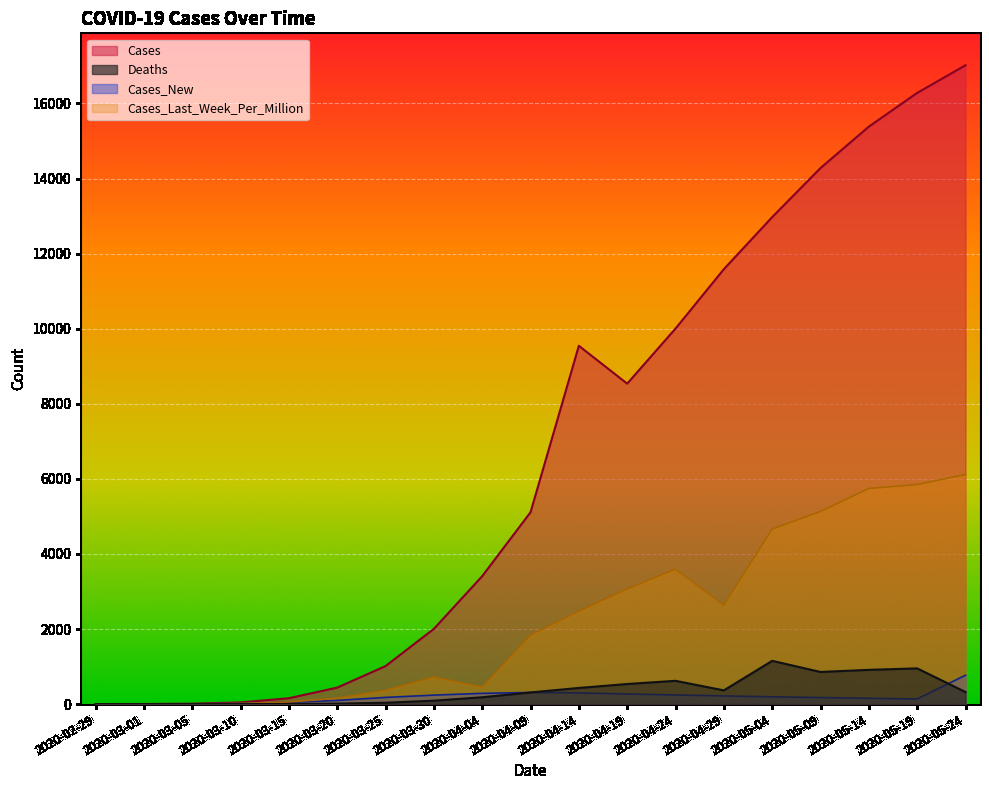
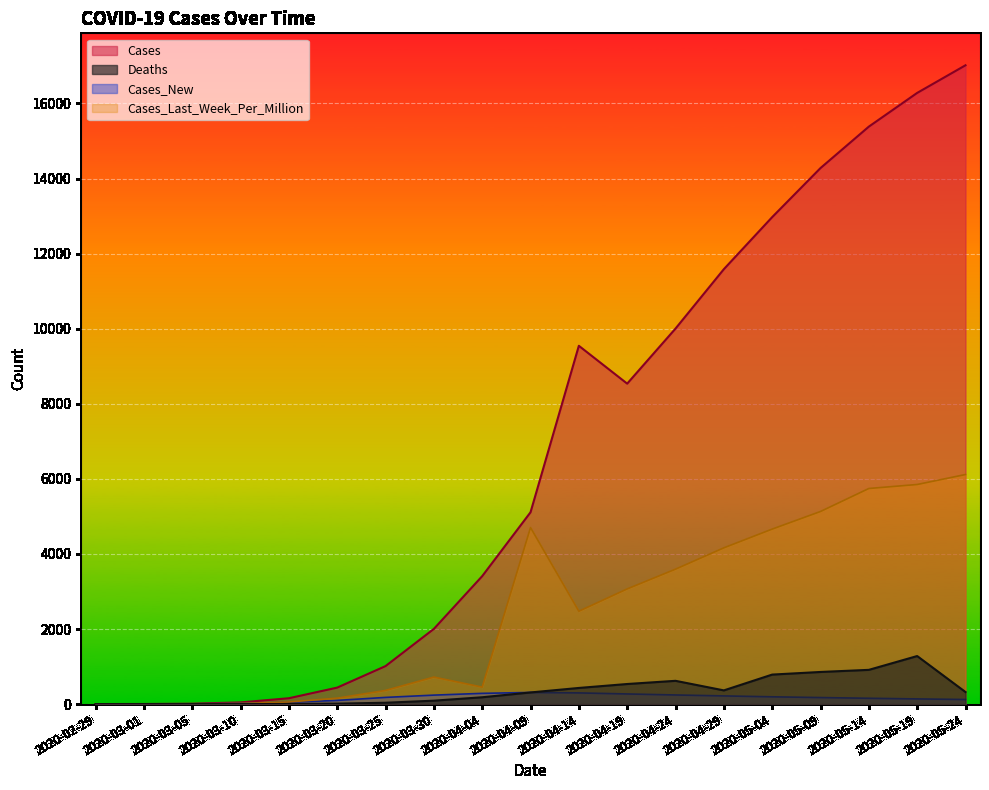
Cases_Last_Week_Per_Million, 2020-04-09: 1800 -> 4700
Cases_Last_Week_Per_Million, 2020-04-29: 2600 -> 4200
Deaths, 2020-05-04: 1200 -> 800
Deaths, 2020-05-19: 1000 -> 1300
Cases_New, 2020-05-24: 800 -> 100
